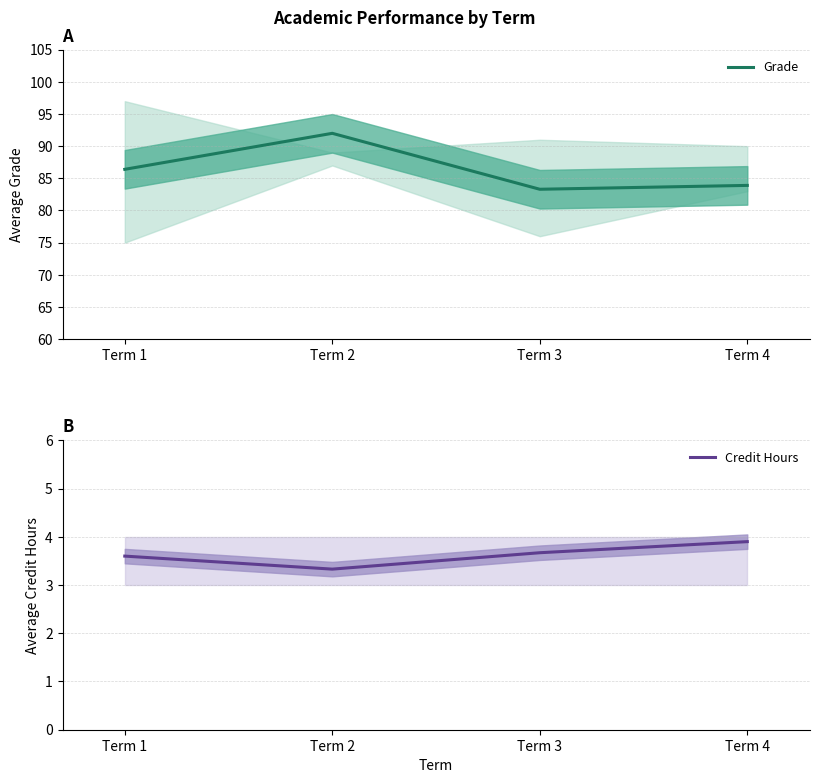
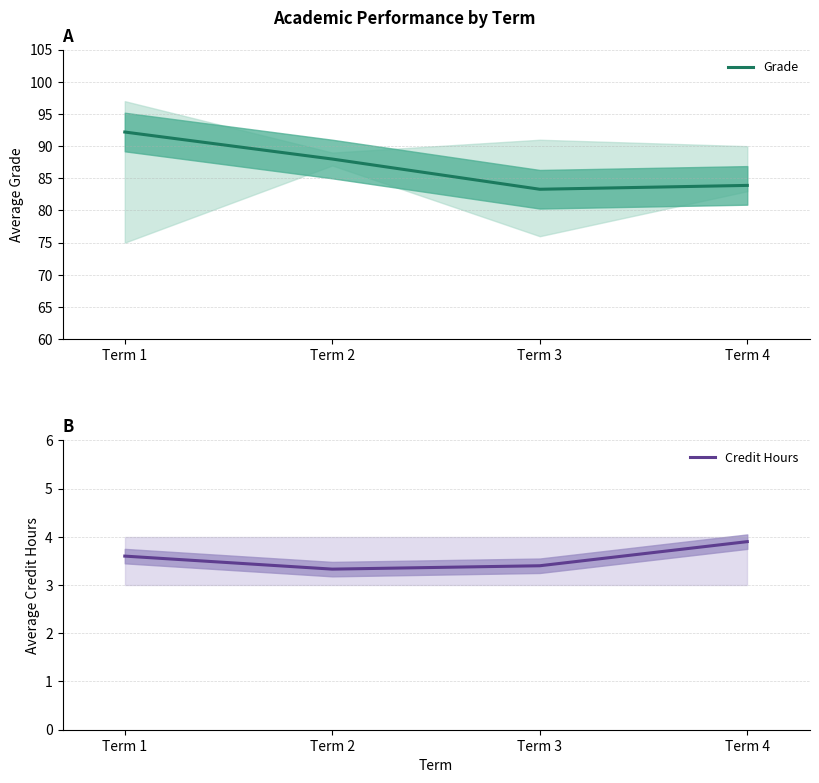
A, Grade, Term 1: 86 -> 92
A, Grade, Term 2: 92 -> 88
B, Credit Hours, Term 3: 3.7 -> 3.4
